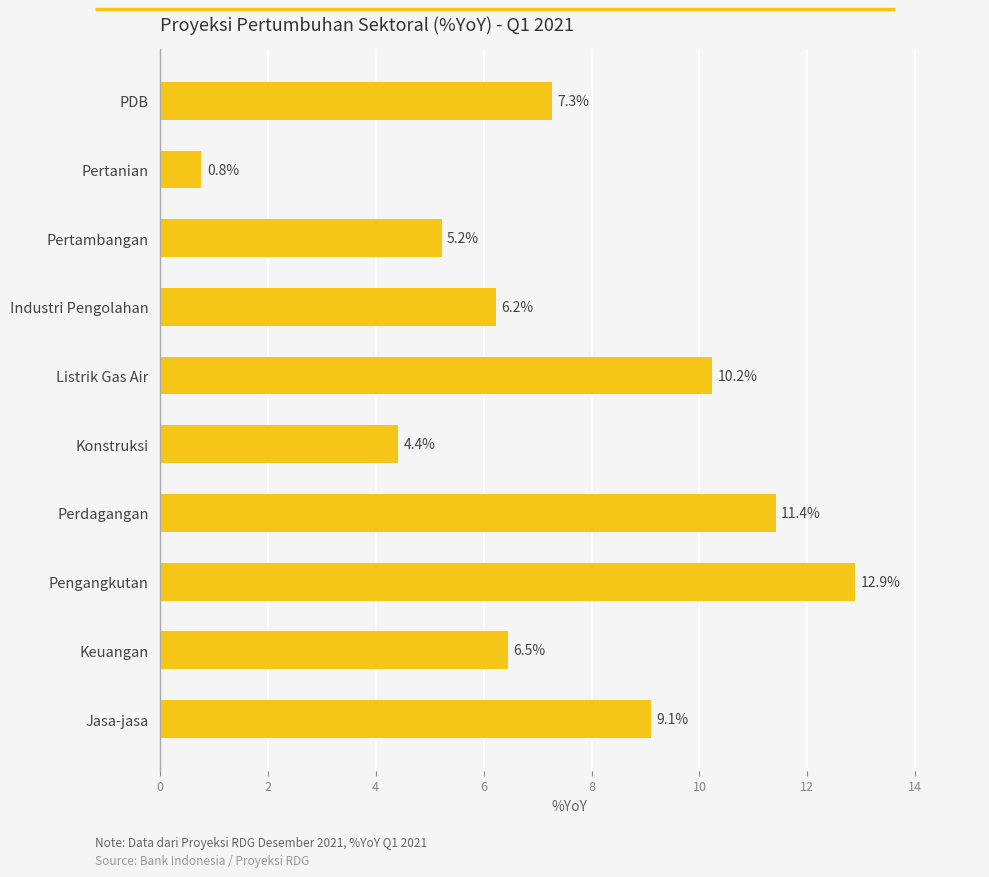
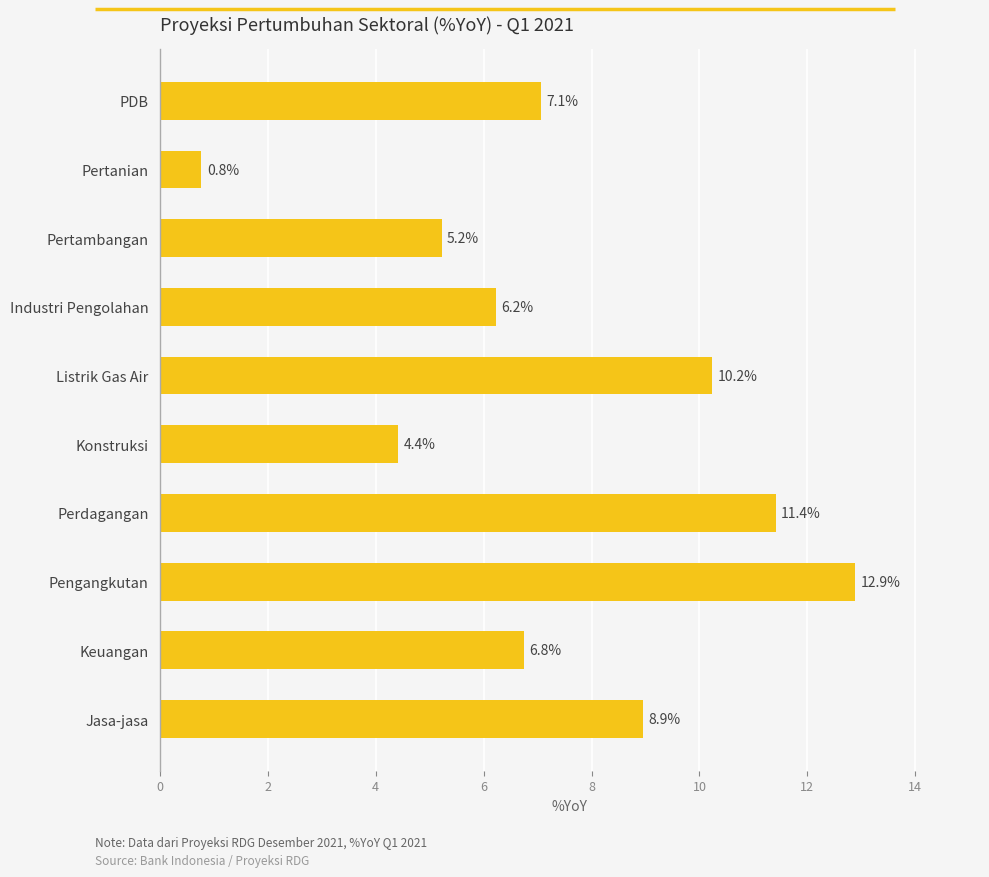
PDB: 7.3% -> 7.1%
Keuangan: 6.5% -> 6.8%
Jasa-jasa: 9.1% -> 8.9%
